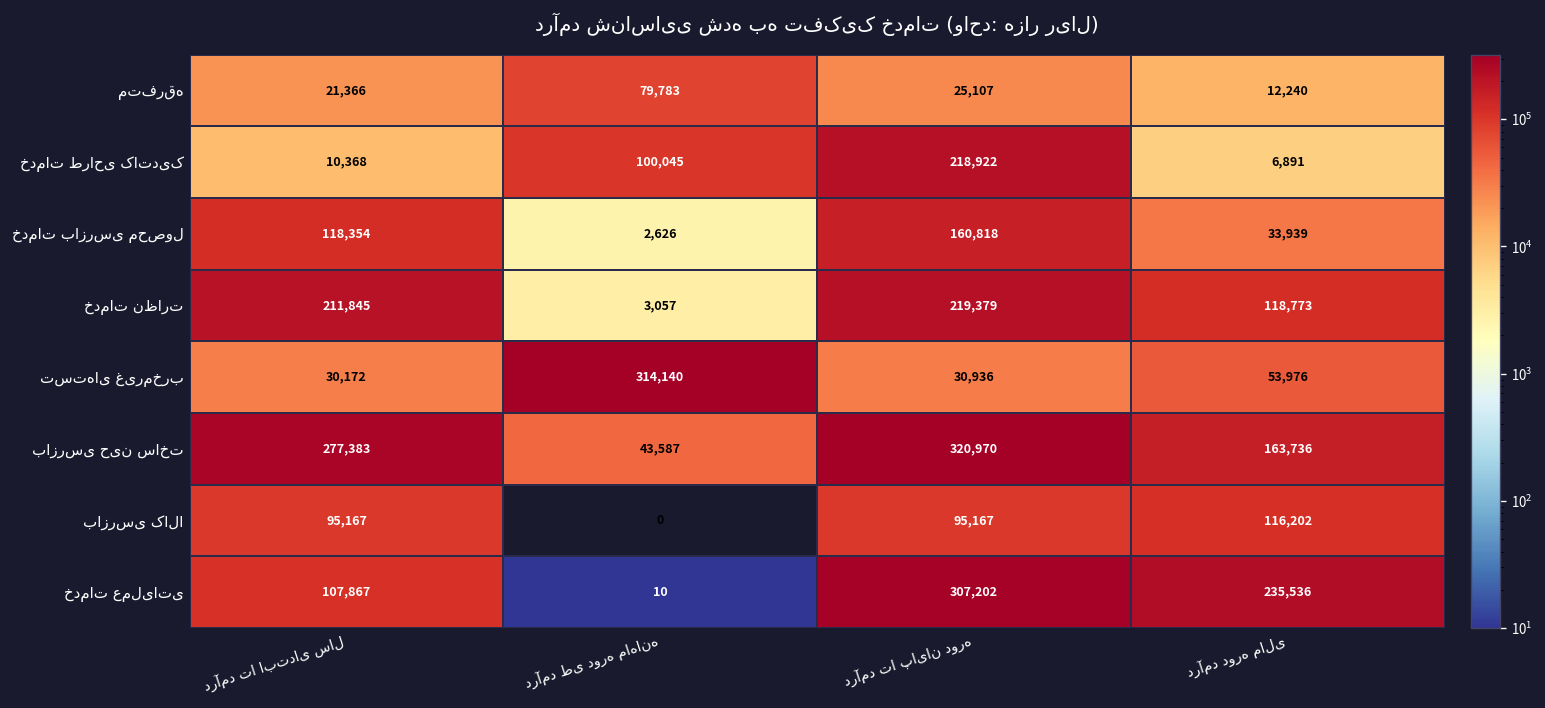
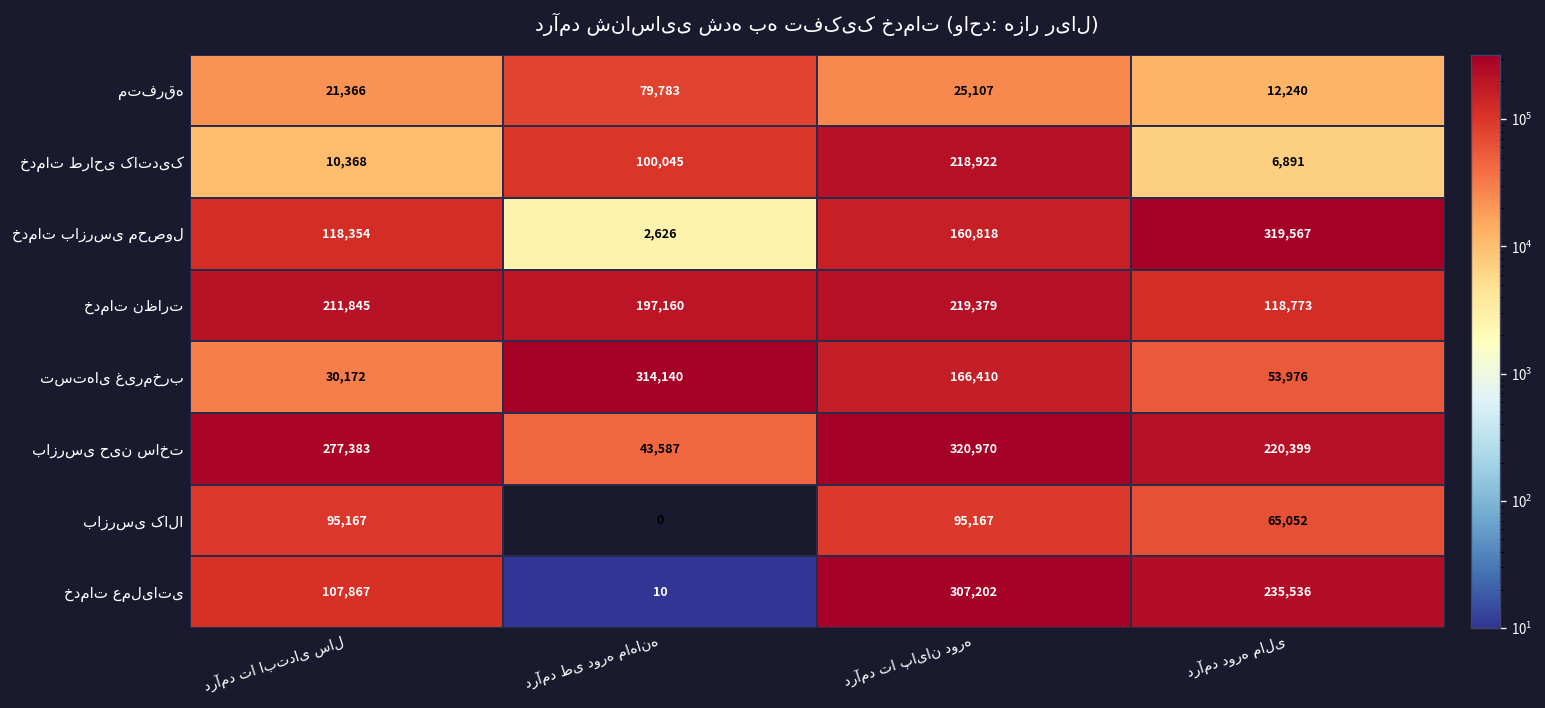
خدمات بازرسی محصول, درآمد دوره مالی: 33,939 -> 319,567
خدمات نظارت, درآمد طی دوره ماهانه: 3,057 -> 197,160
تستهای غیرمخرب, درآمد تا پایان دوره: 30,936 -> 166,410
بازرسی حین ساخت, درآمد دوره مالی: 163,736 -> 220,399
بازرسی کالا, درآمد دوره مالی: 116,202 -> 65,052
